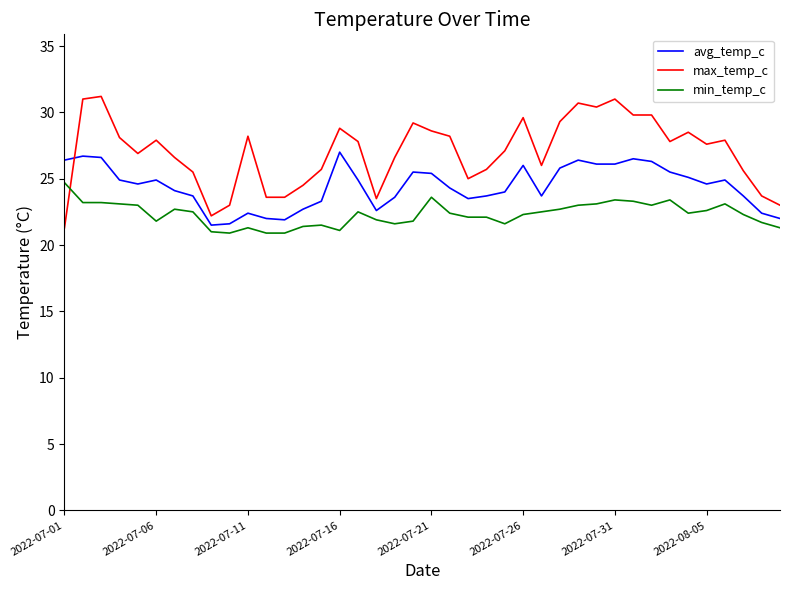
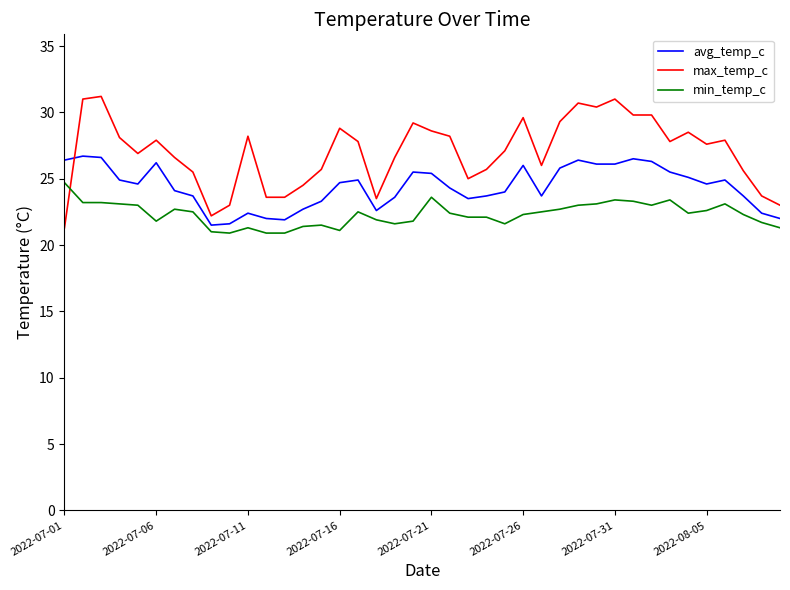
avg_temp_c, 2022-07-06: 24.9 -> 26.2
avg_temp_c, 2022-07-16: 27.0 -> 24.7
